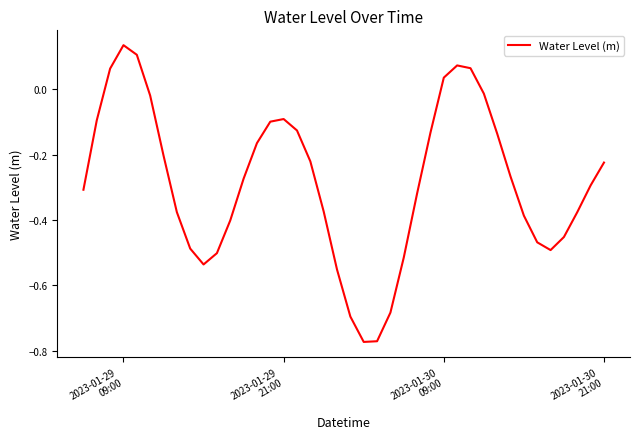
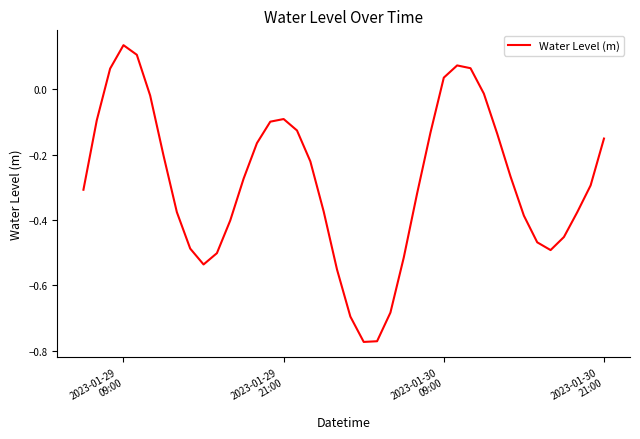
2023-01-30 21:00: -0.22 -> -0.15
